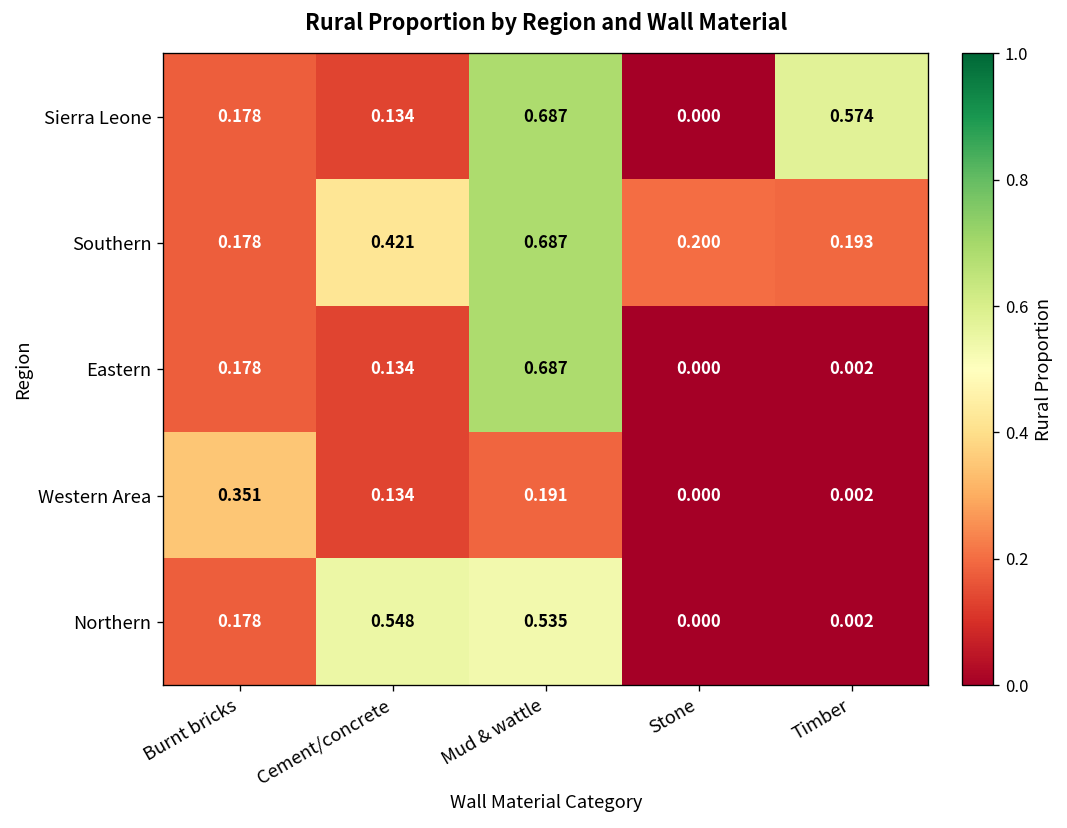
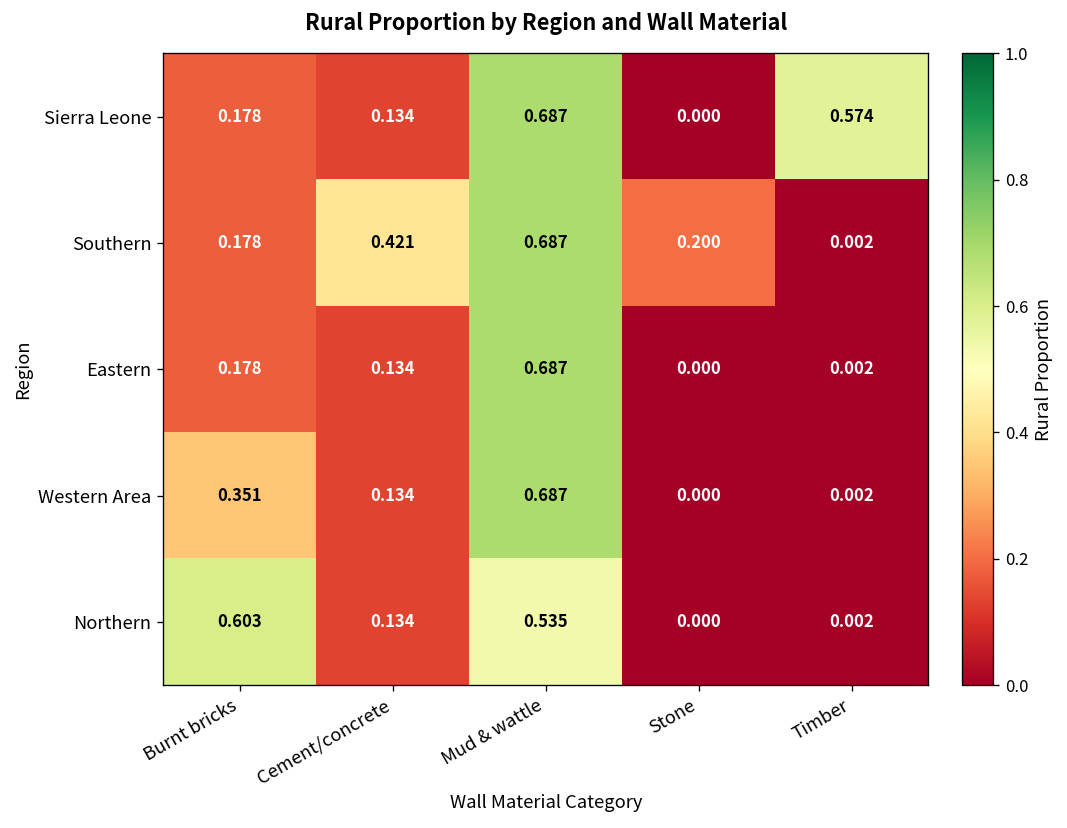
Southern, Timber: 0.193 -> 0.002
Western Area, Mud & wattle: 0.191 -> 0.687
Northern, Burnt bricks: 0.178 -> 0.603
Northern, Cement/concrete: 0.548 -> 0.134
